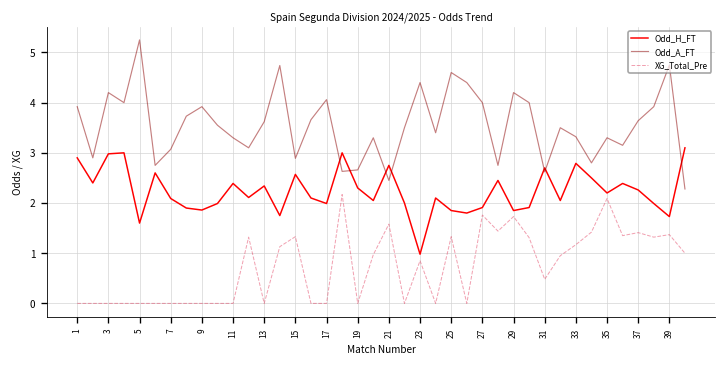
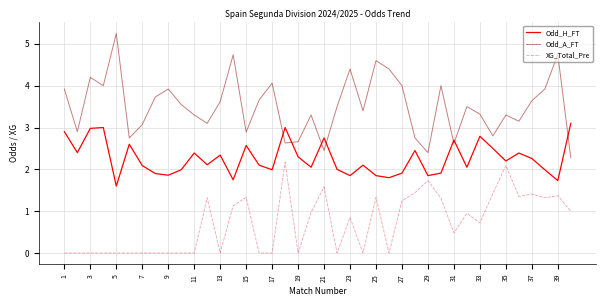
Odd_H_FT, 23: 1.0 -> 1.9
XG_Total_Pre, 27: 1.8 -> 1.3
Odd_A_FT, 29: 4.2 -> 2.4
XG_Total_Pre, 33: 1.2 -> 0.7
